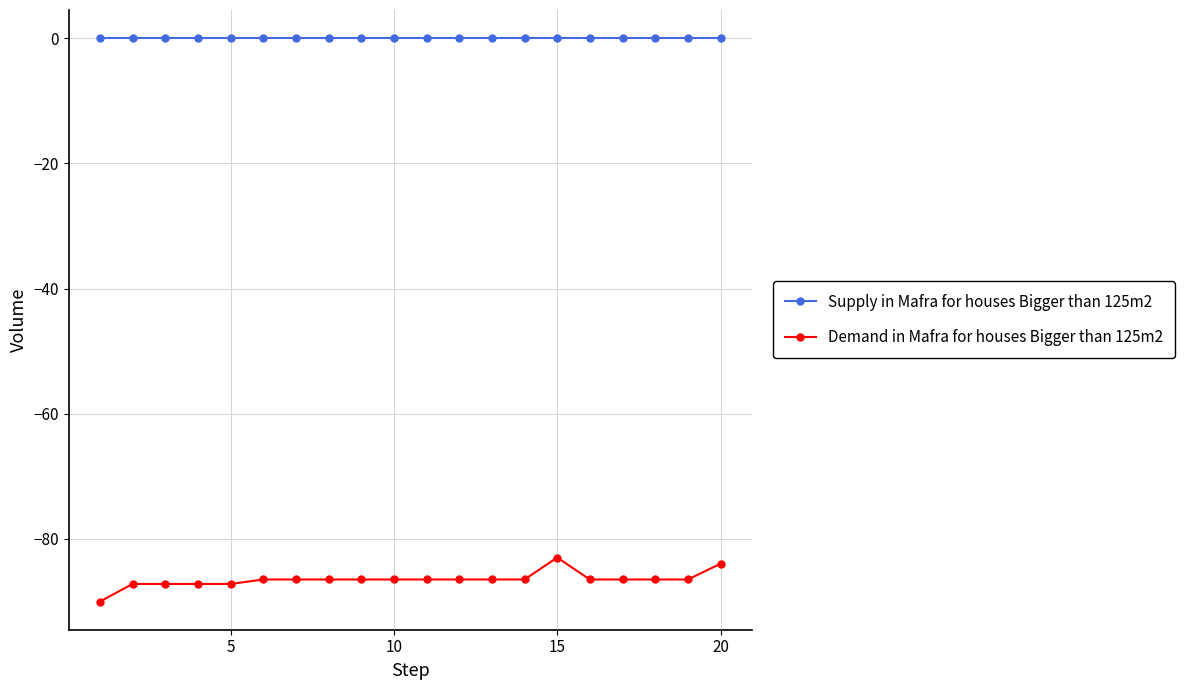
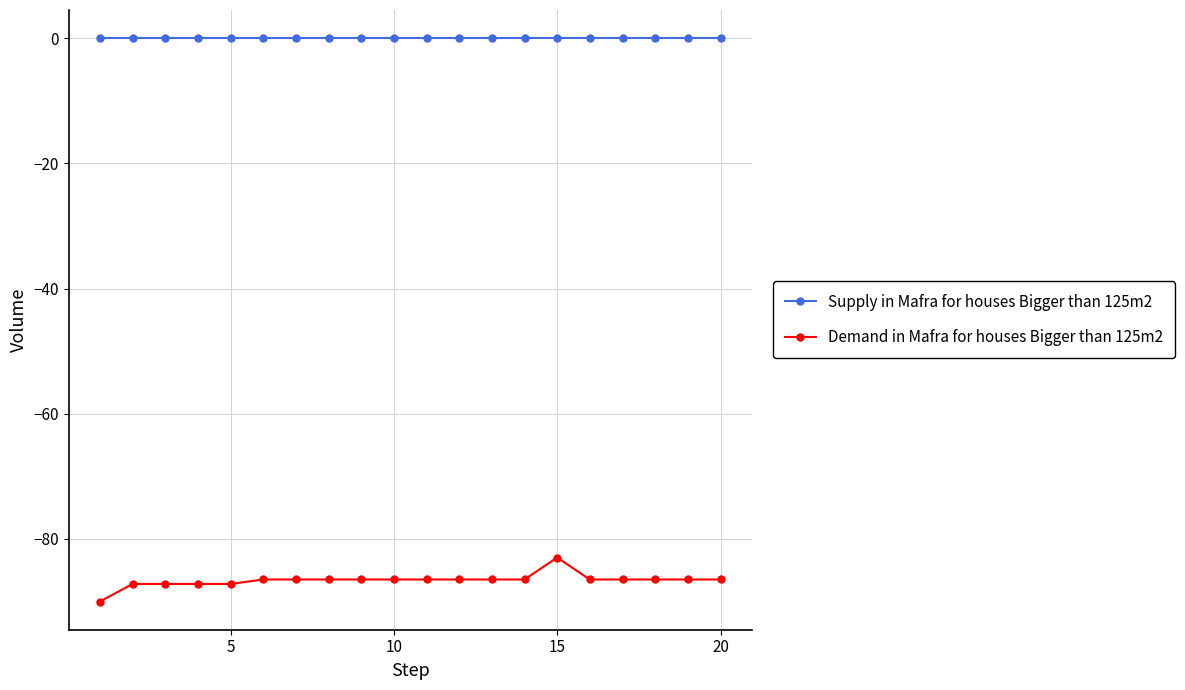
Demand in Mafra for houses Bigger than 125m2, 20: -84 -> -86
